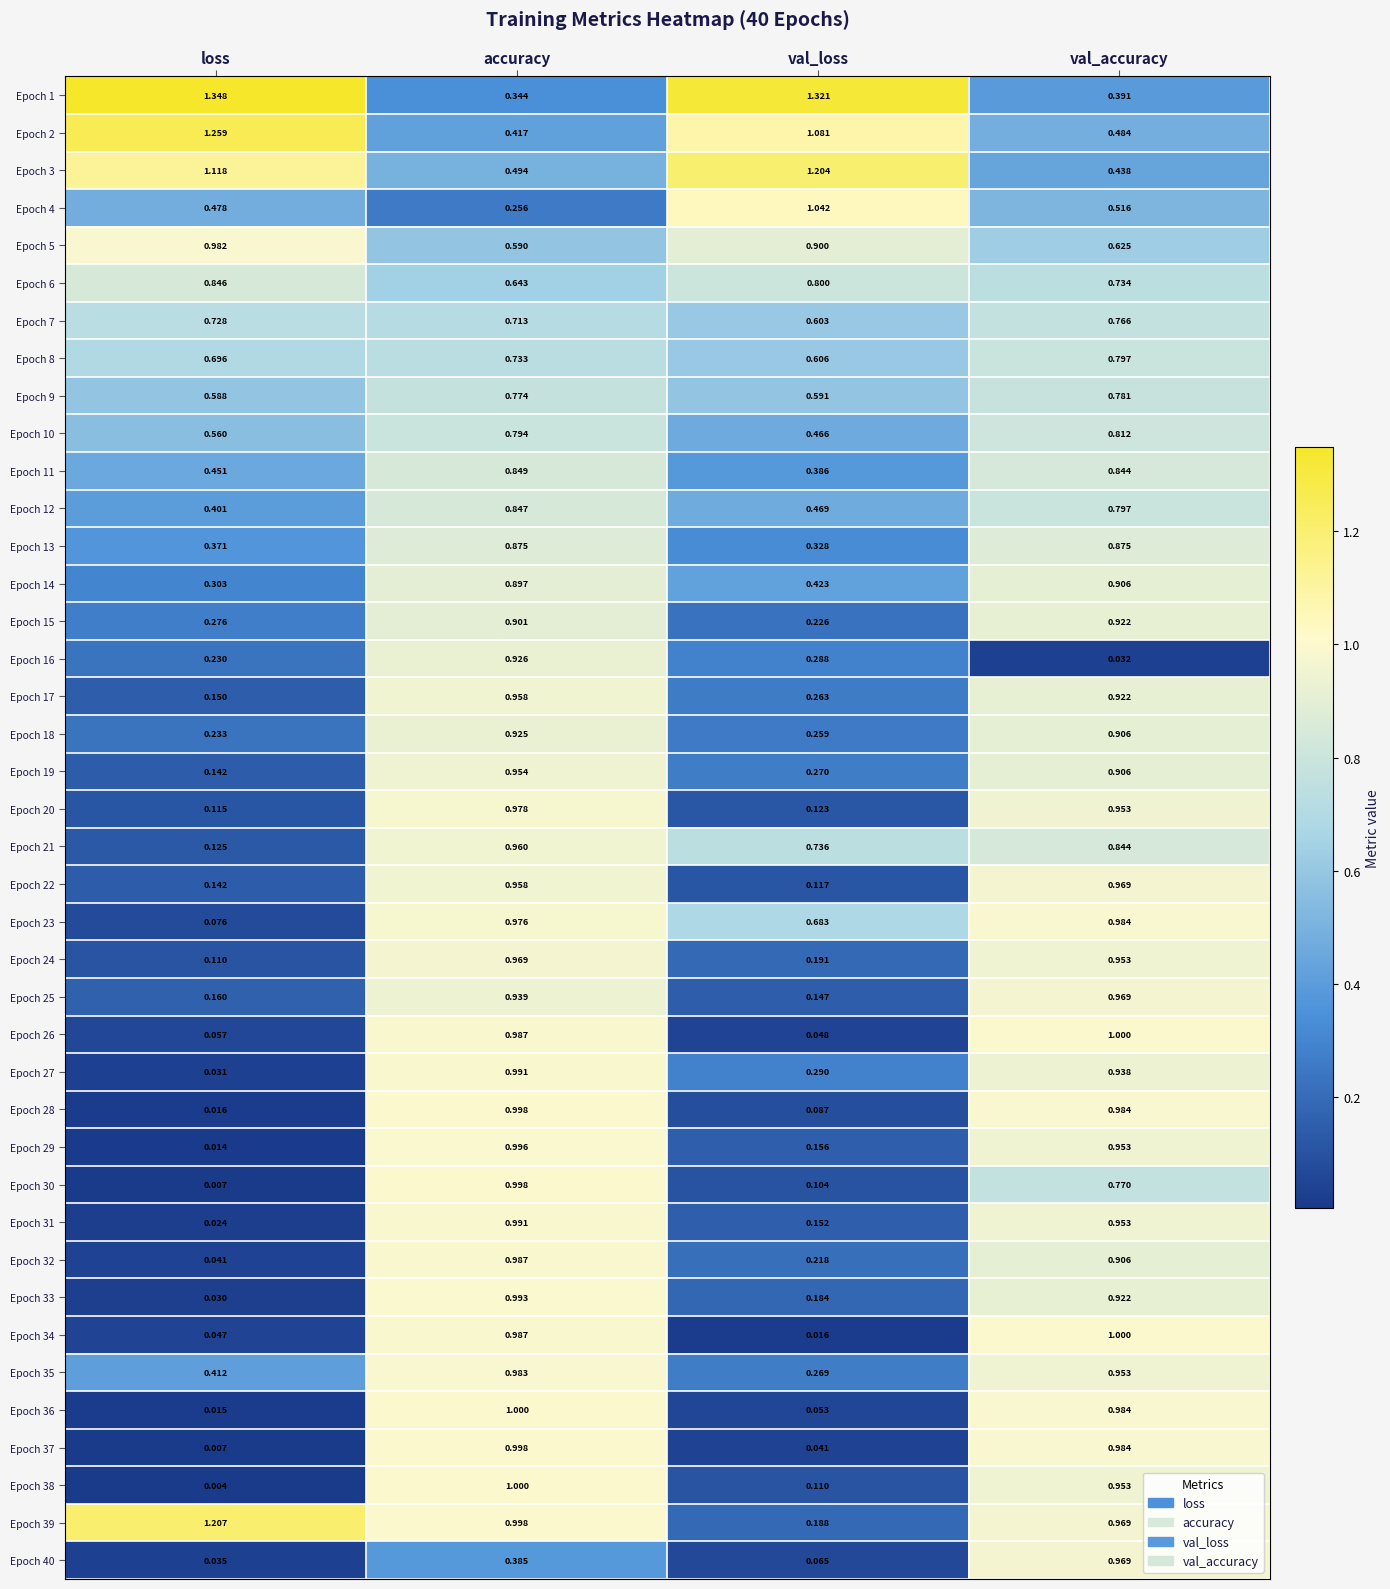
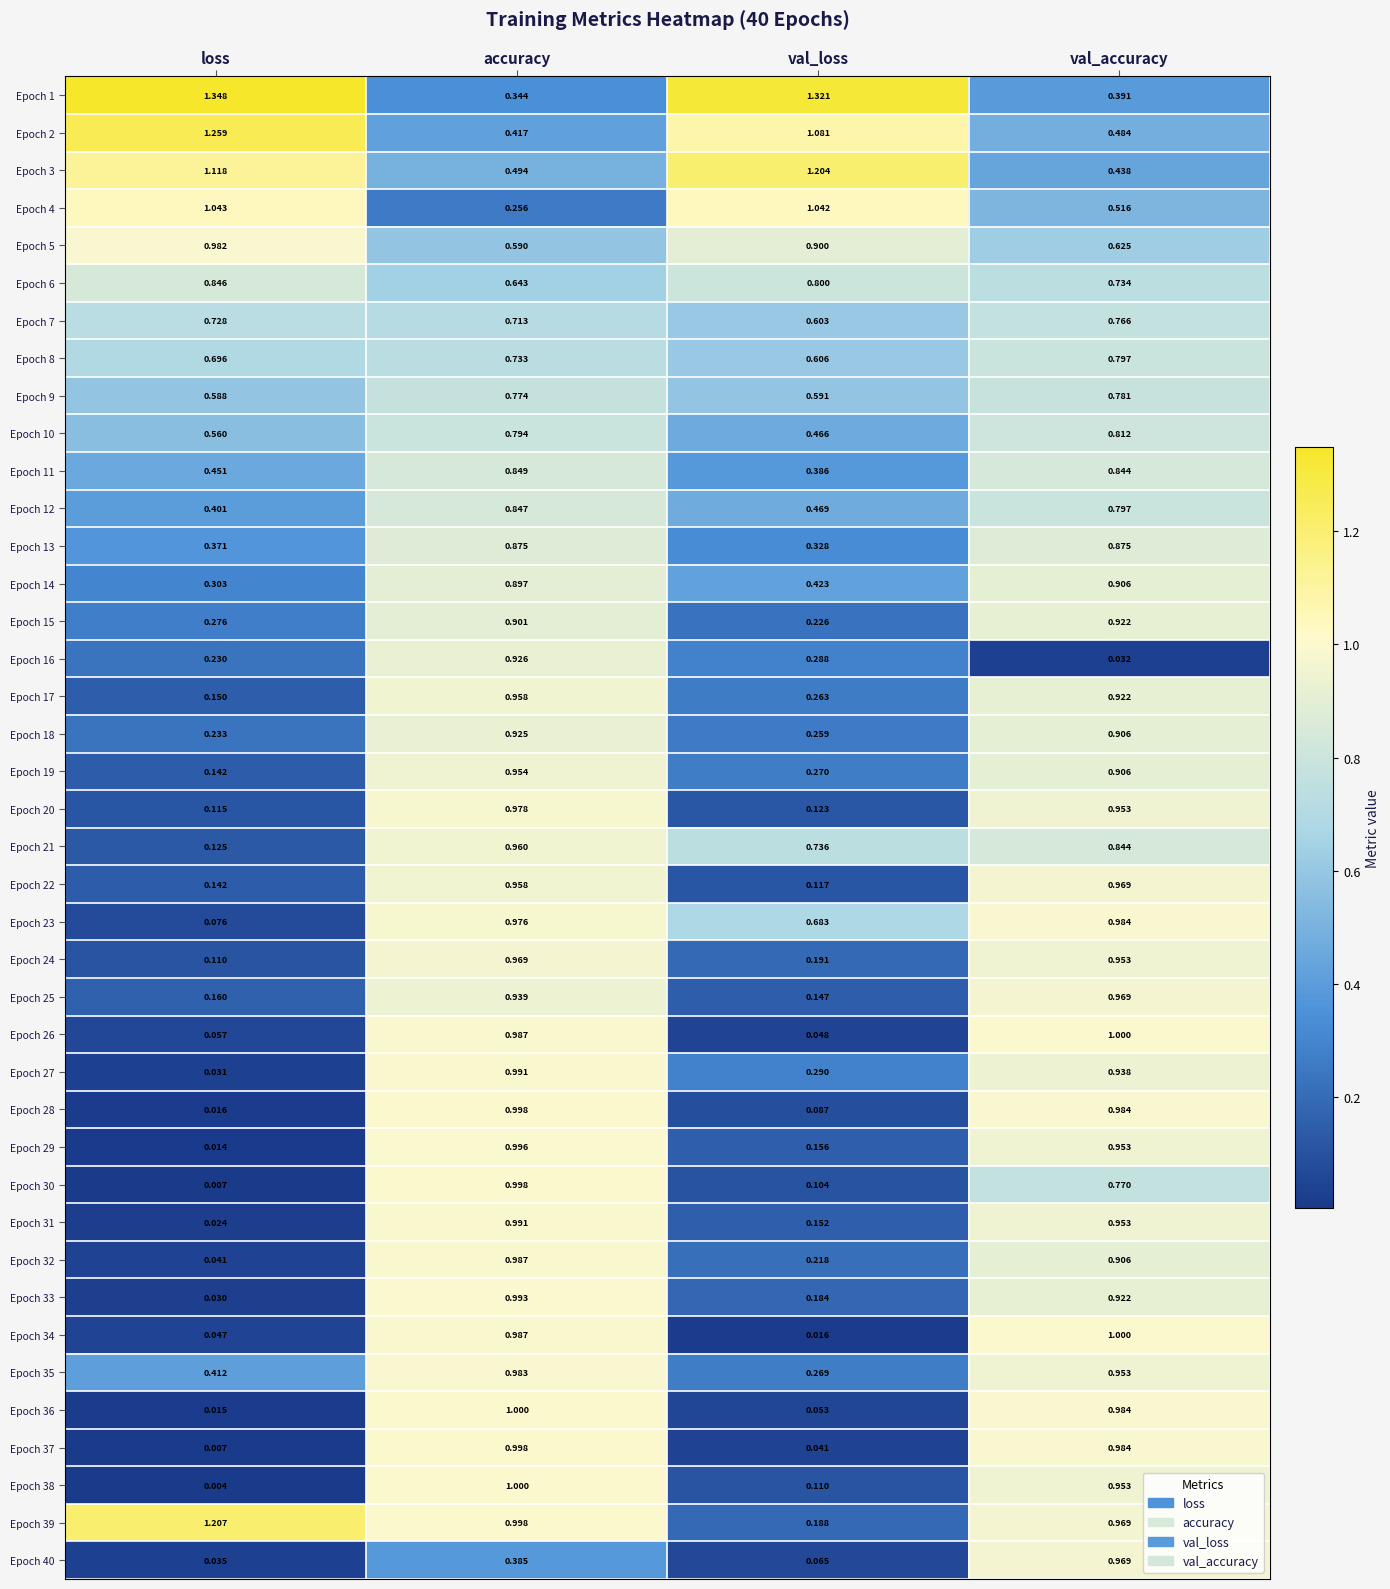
Epoch 4, loss: 0.478 -> 1.043
